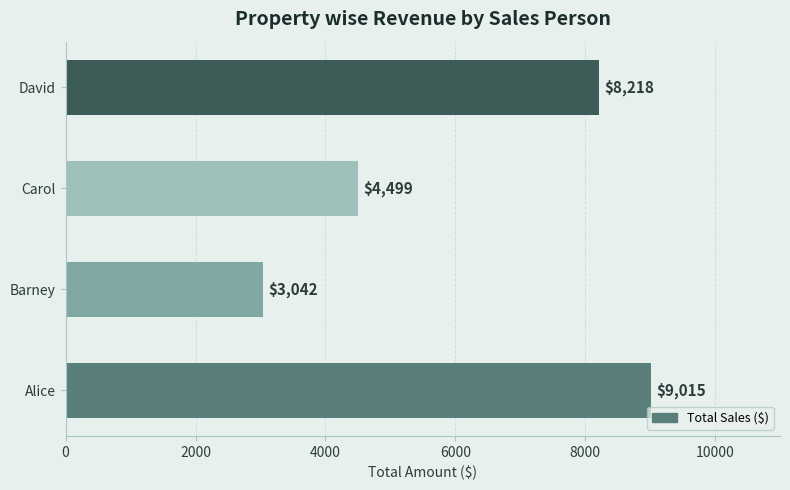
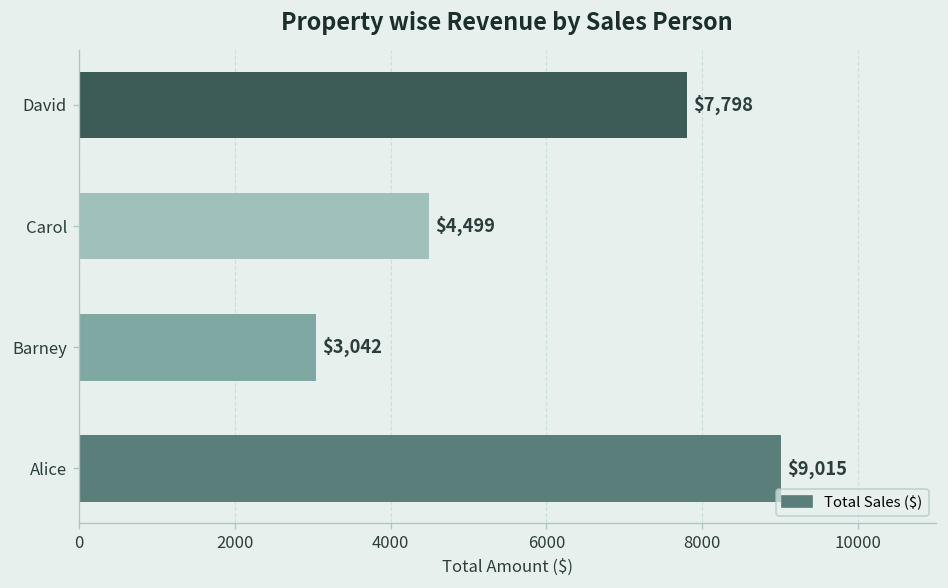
David: $8,218 -> $7,798
